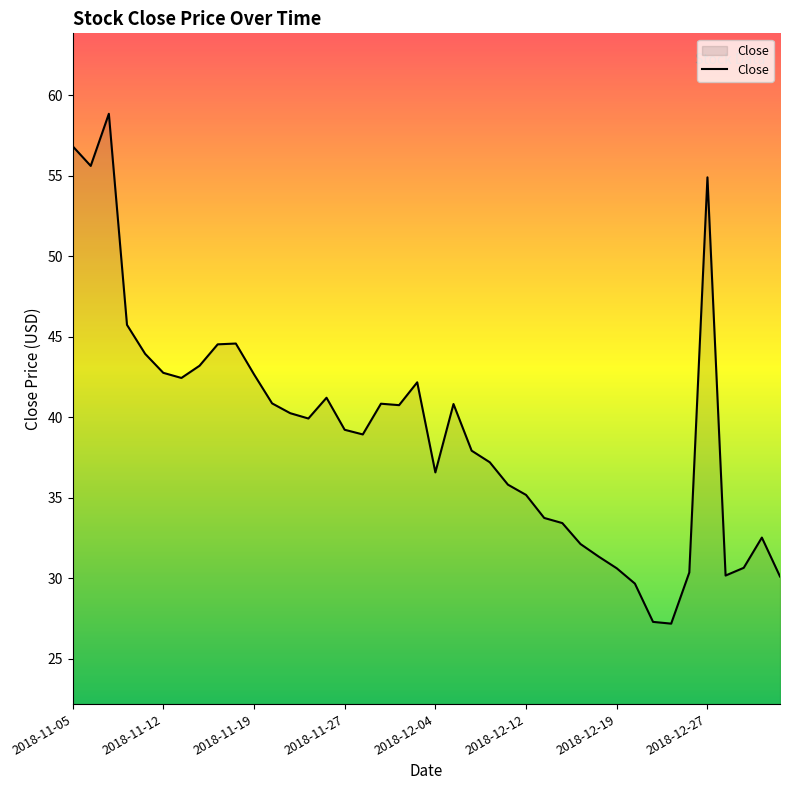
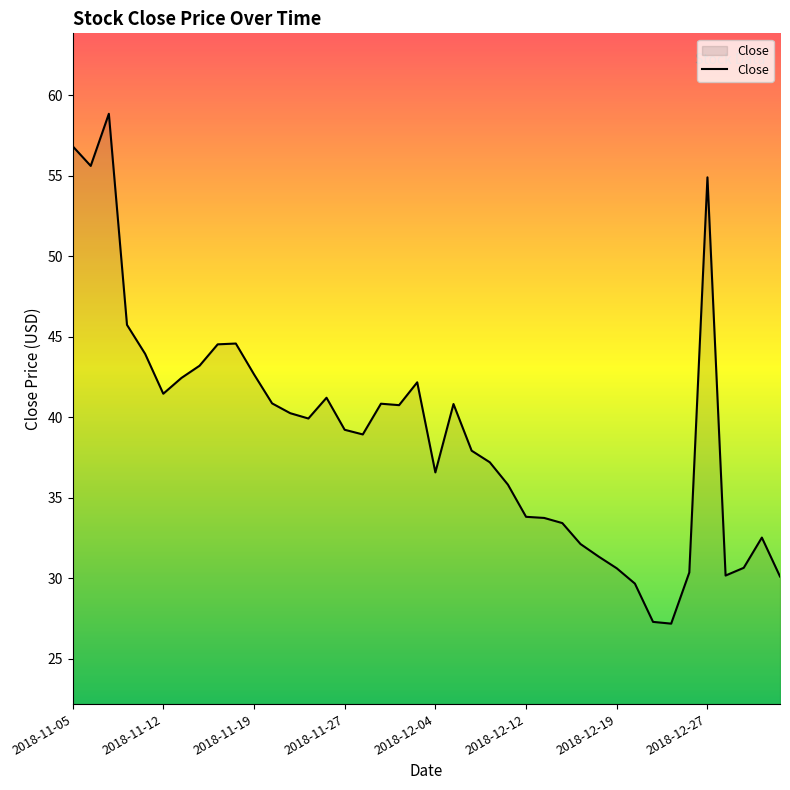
2018-11-12: 42.8 -> 41.5
2018-12-12: 35.2 -> 33.8
